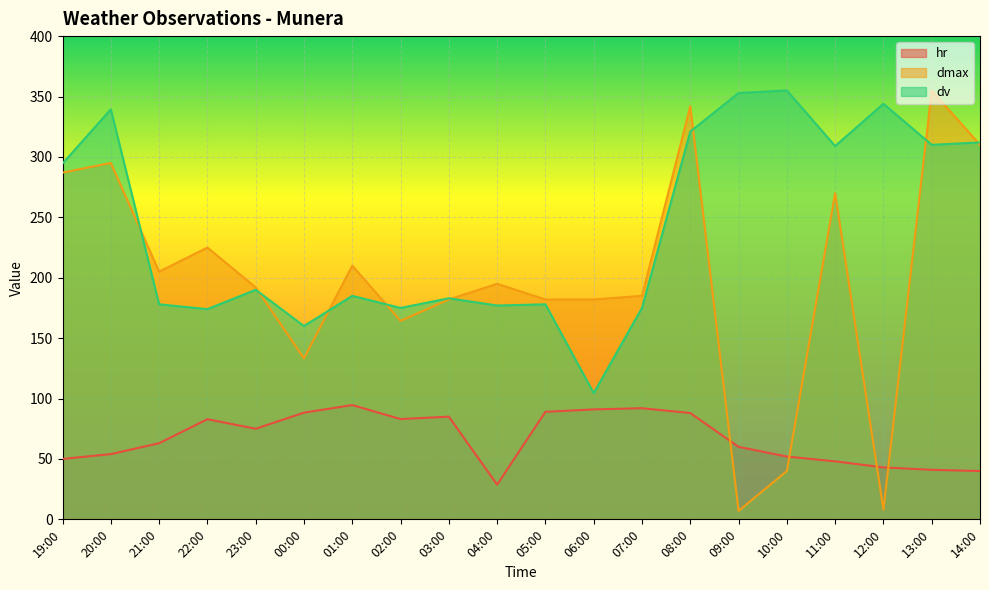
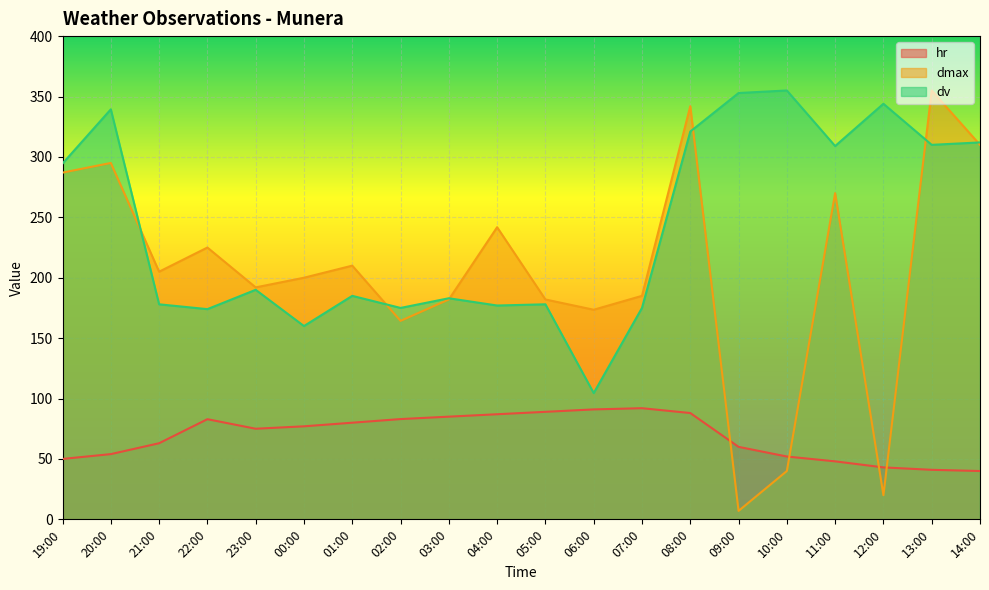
hr, 00:00: 88 -> 77
dmax, 00:00: 133 -> 200
hr, 01:00: 95 -> 80
hr, 04:00: 29 -> 87
dmax, 04:00: 195 -> 242
dmax, 06:00: 182 -> 174
dmax, 12:00: 8 -> 20
